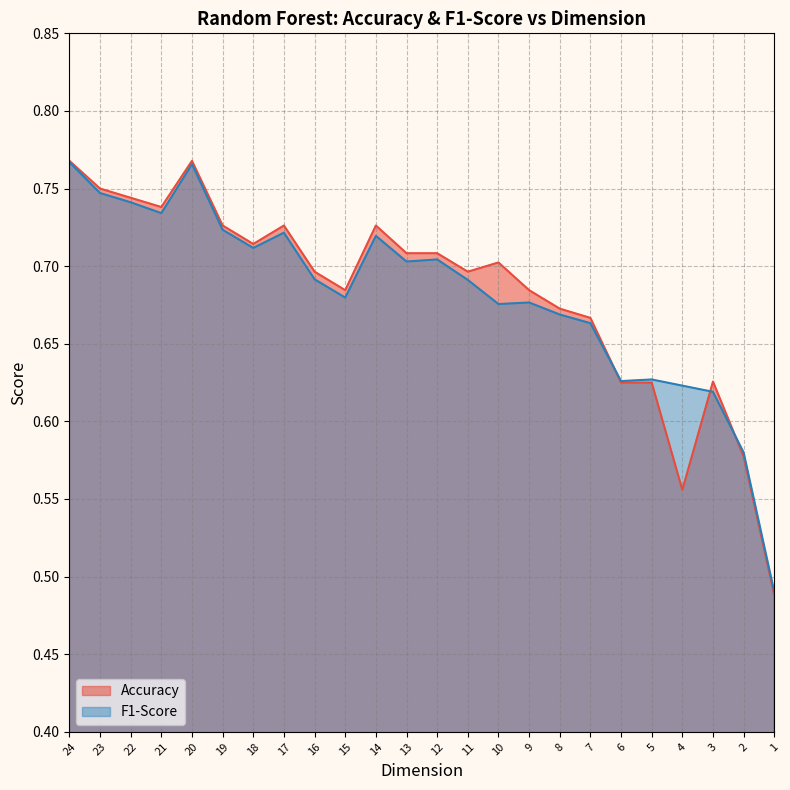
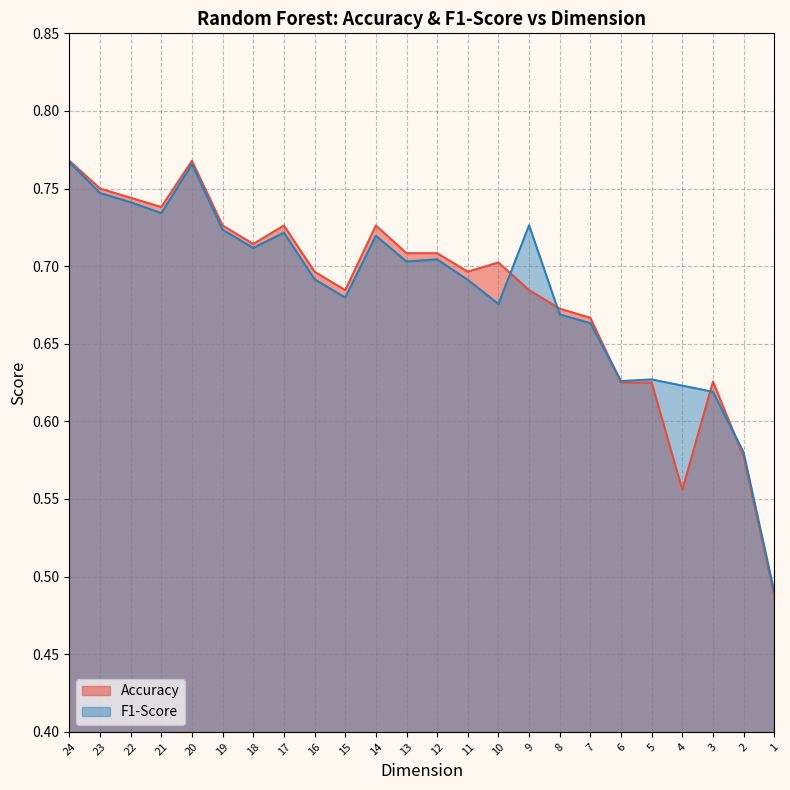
F1-Score, 9: 0.677 -> 0.726
